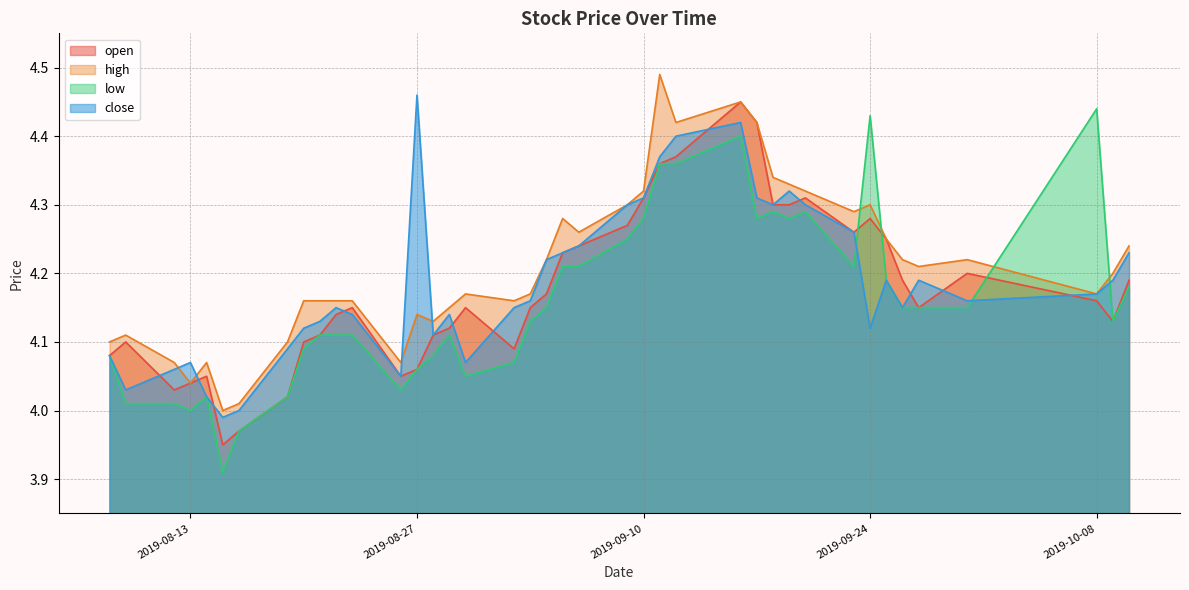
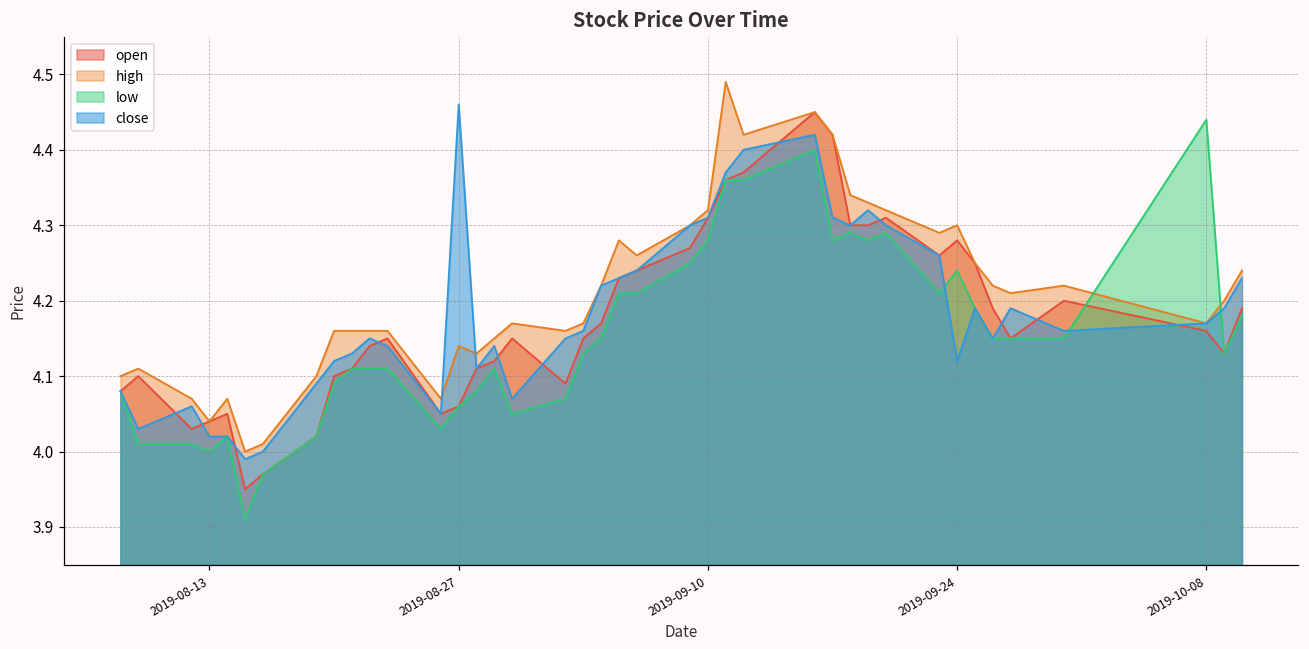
close, 2019-08-13: 4.07 -> 4.02
low, 2019-09-24: 4.43 -> 4.24
